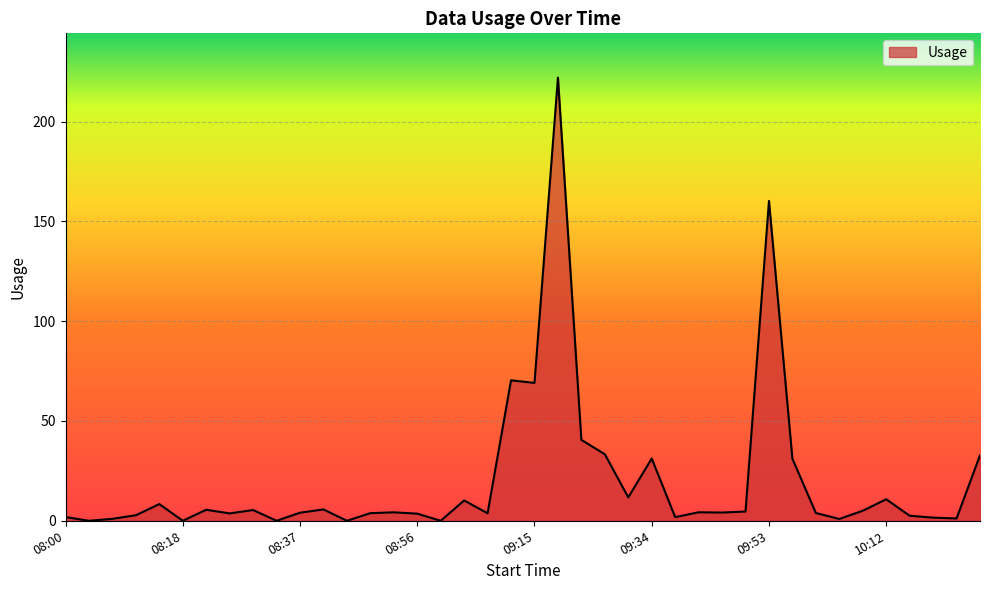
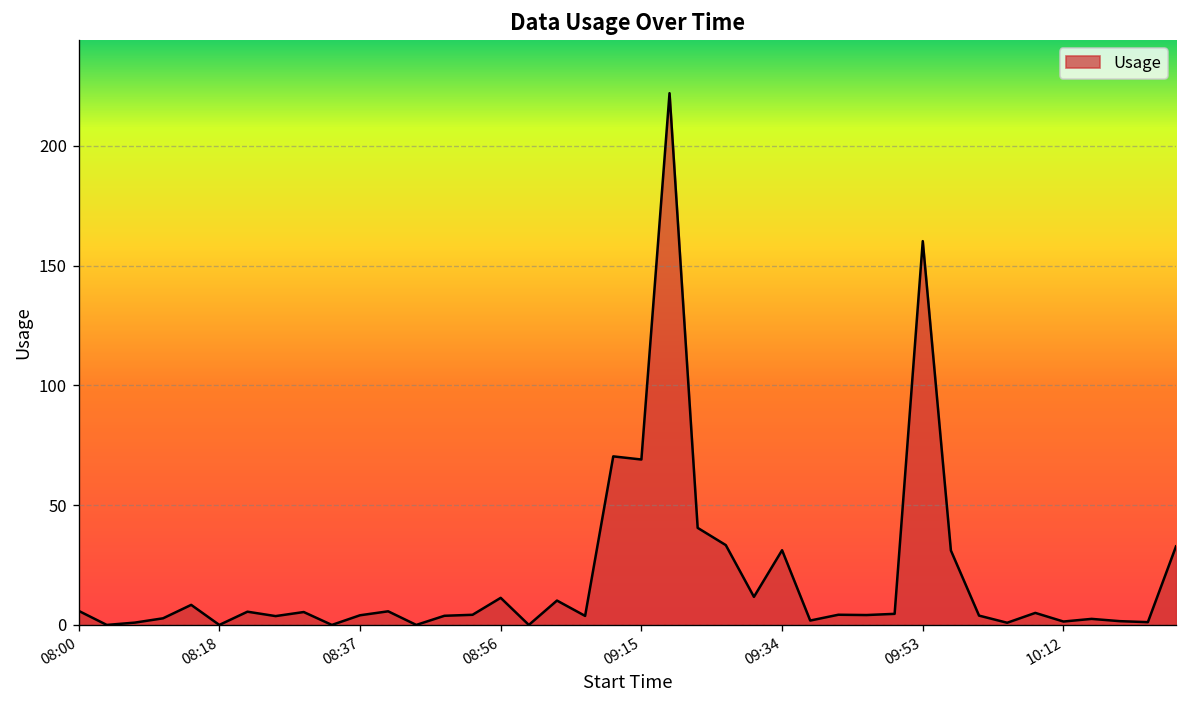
08:00: 2 -> 6
08:56: 4 -> 11
10:12: 11 -> 1
